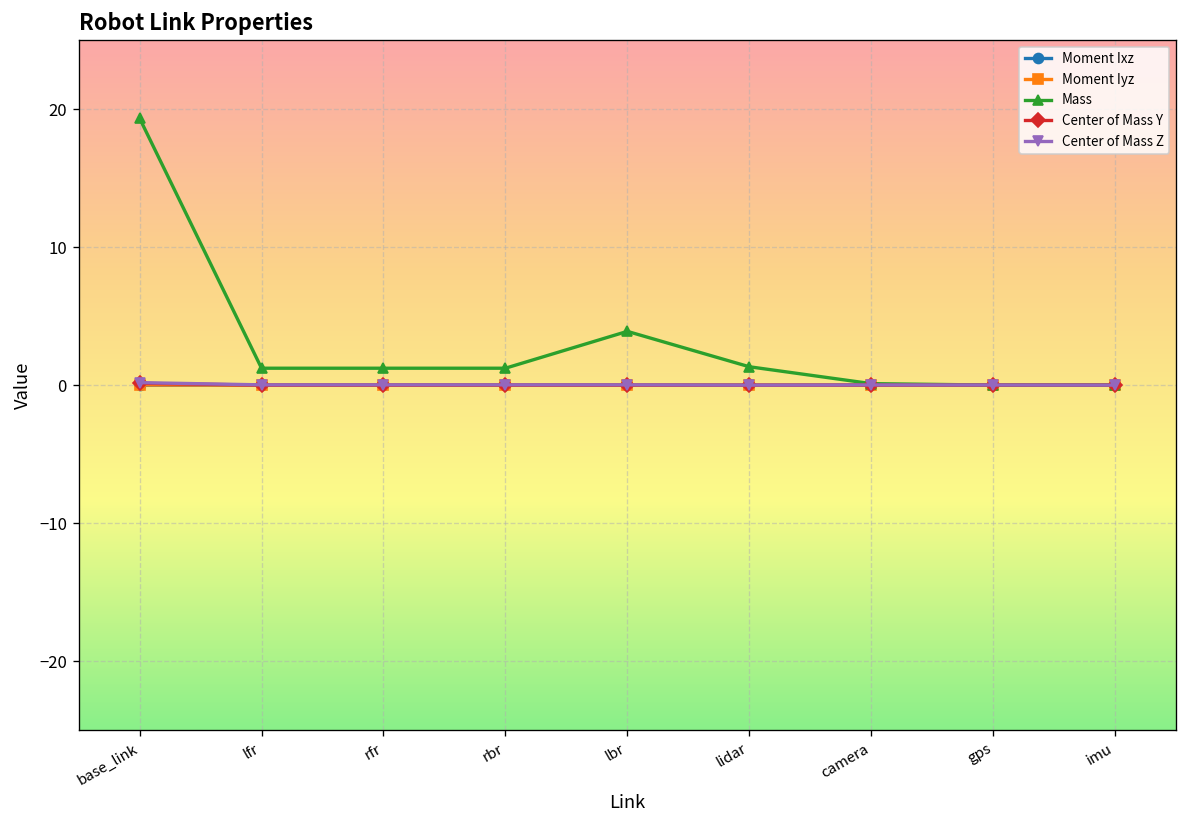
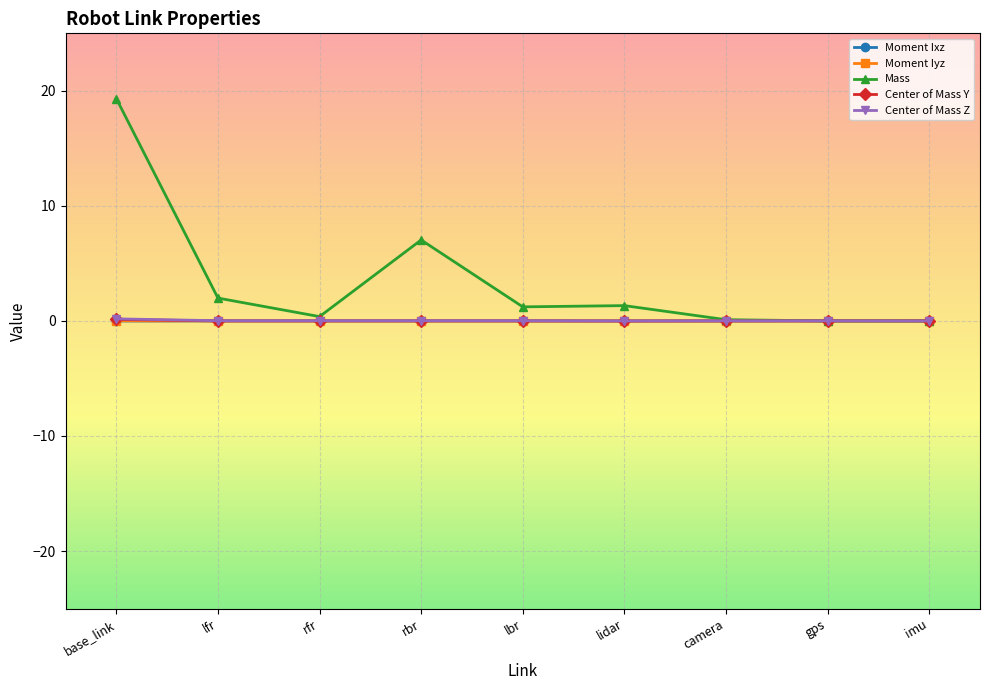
Mass, lfr: 1.2 -> 2.0
Mass, rfr: 1.2 -> 0.4
Mass, rbr: 1.2 -> 7.0
Mass, lbr: 3.9 -> 1.2
